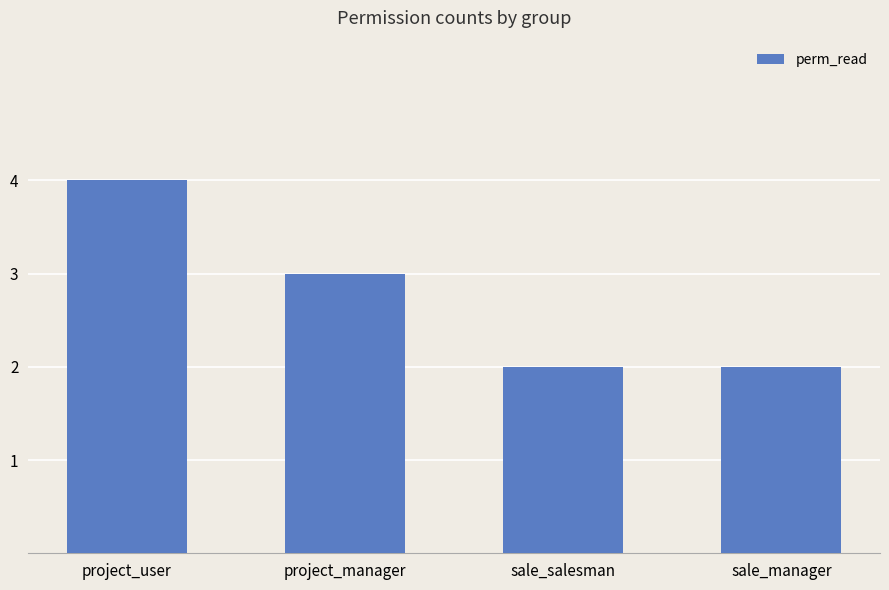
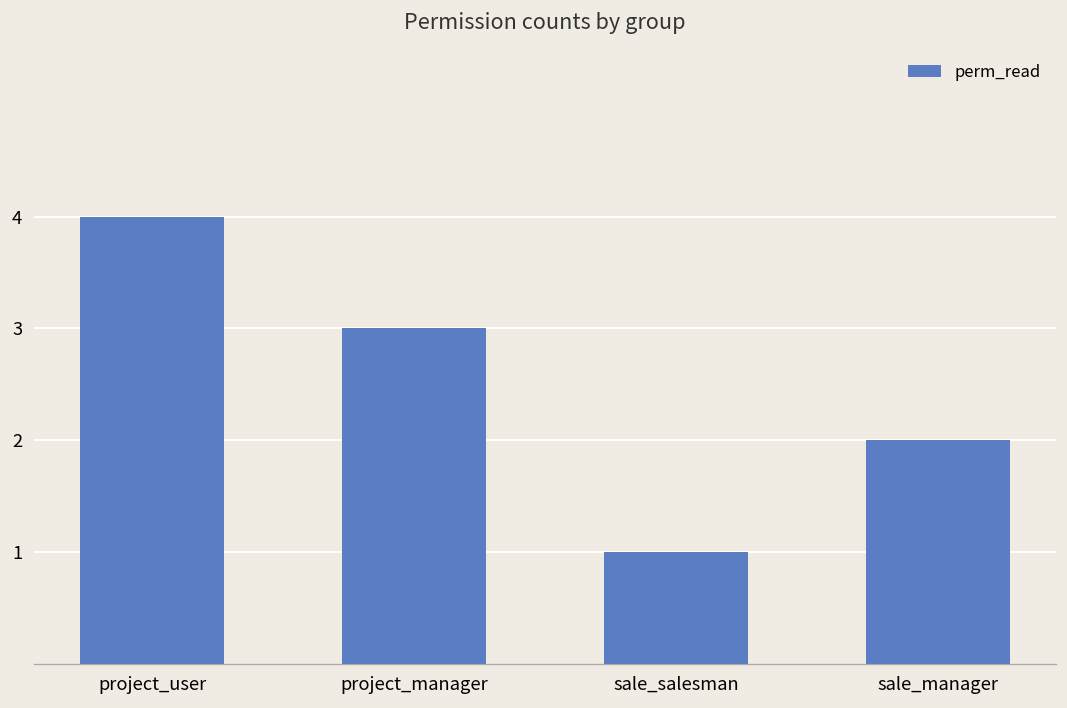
sale_salesman: 2 -> 1
